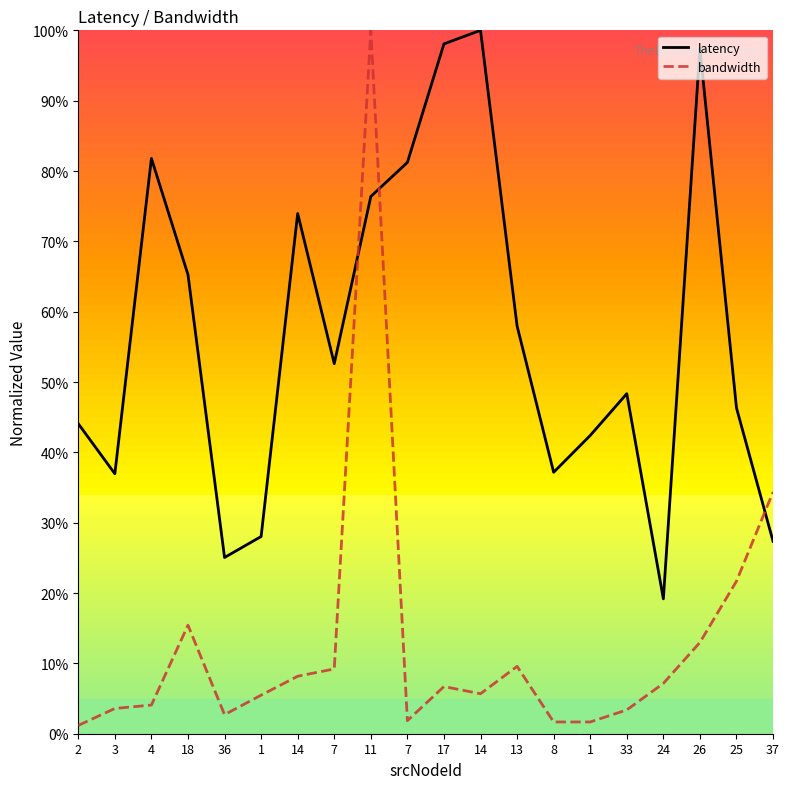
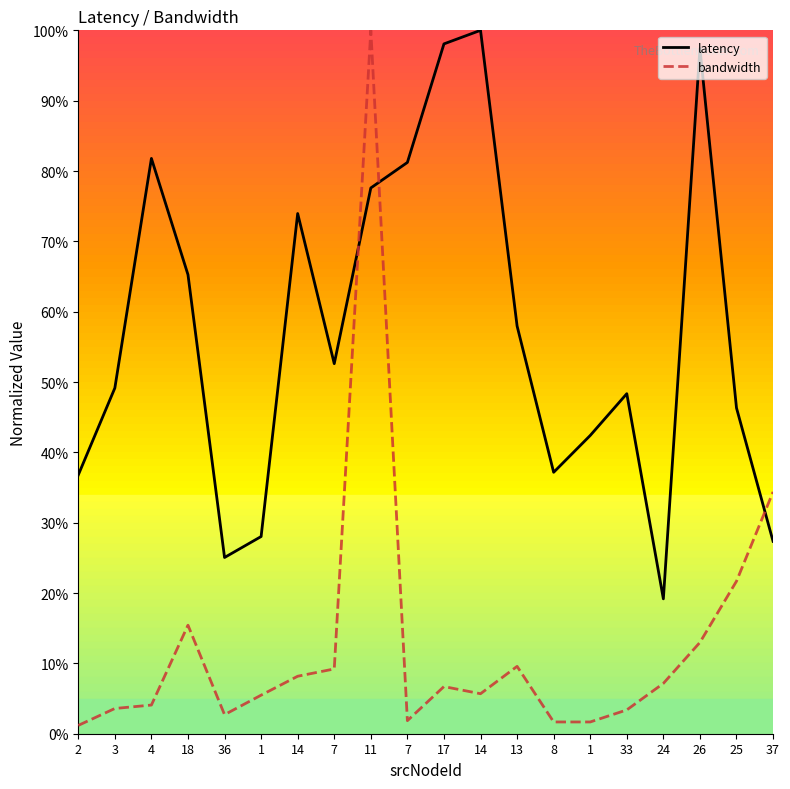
latency, 2: 44% -> 37%
latency, 3: 37% -> 49%
latency, 11: 76% -> 78%
